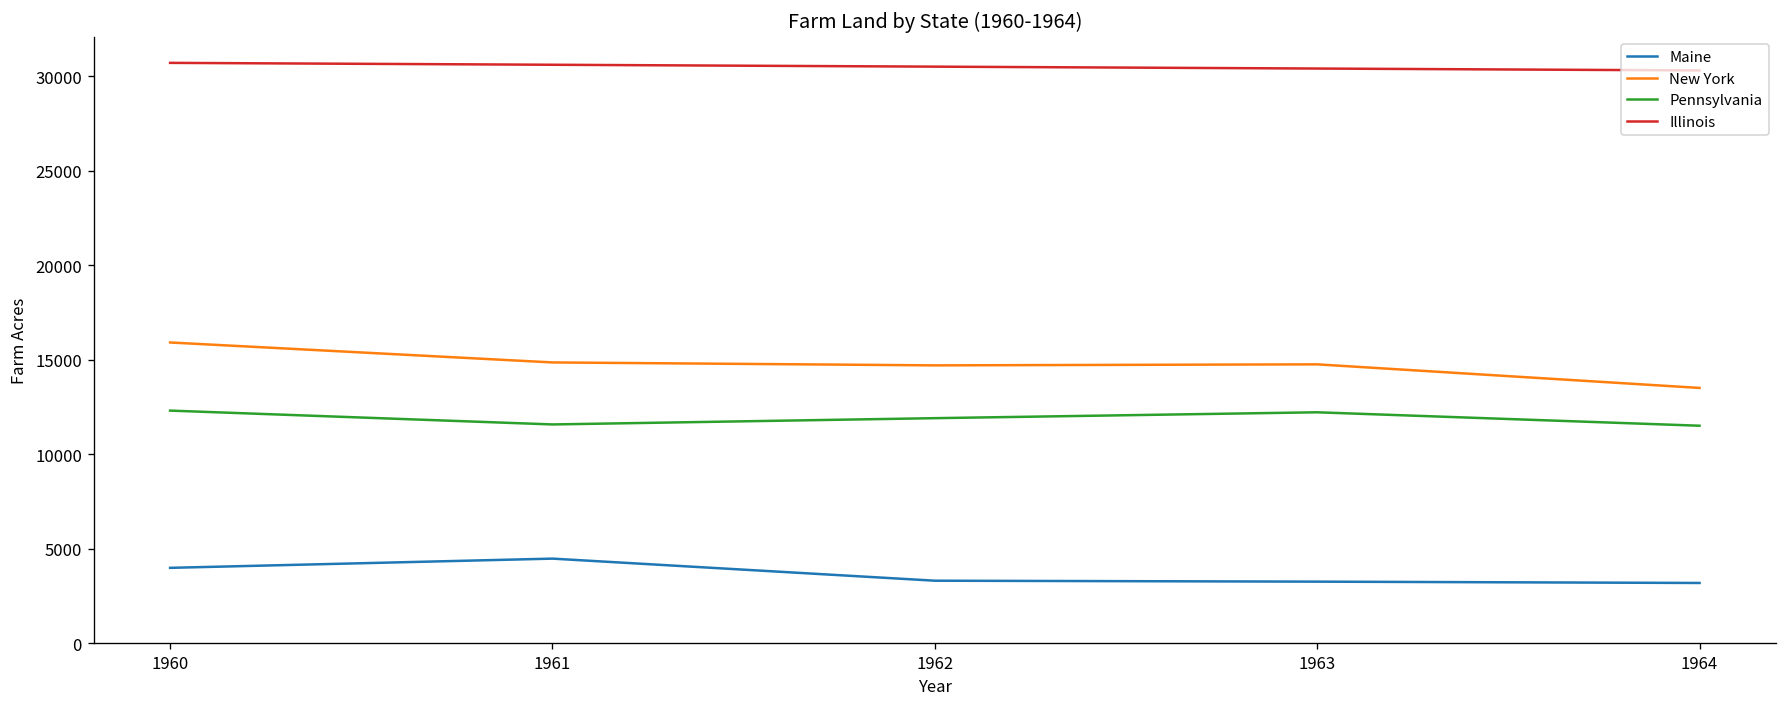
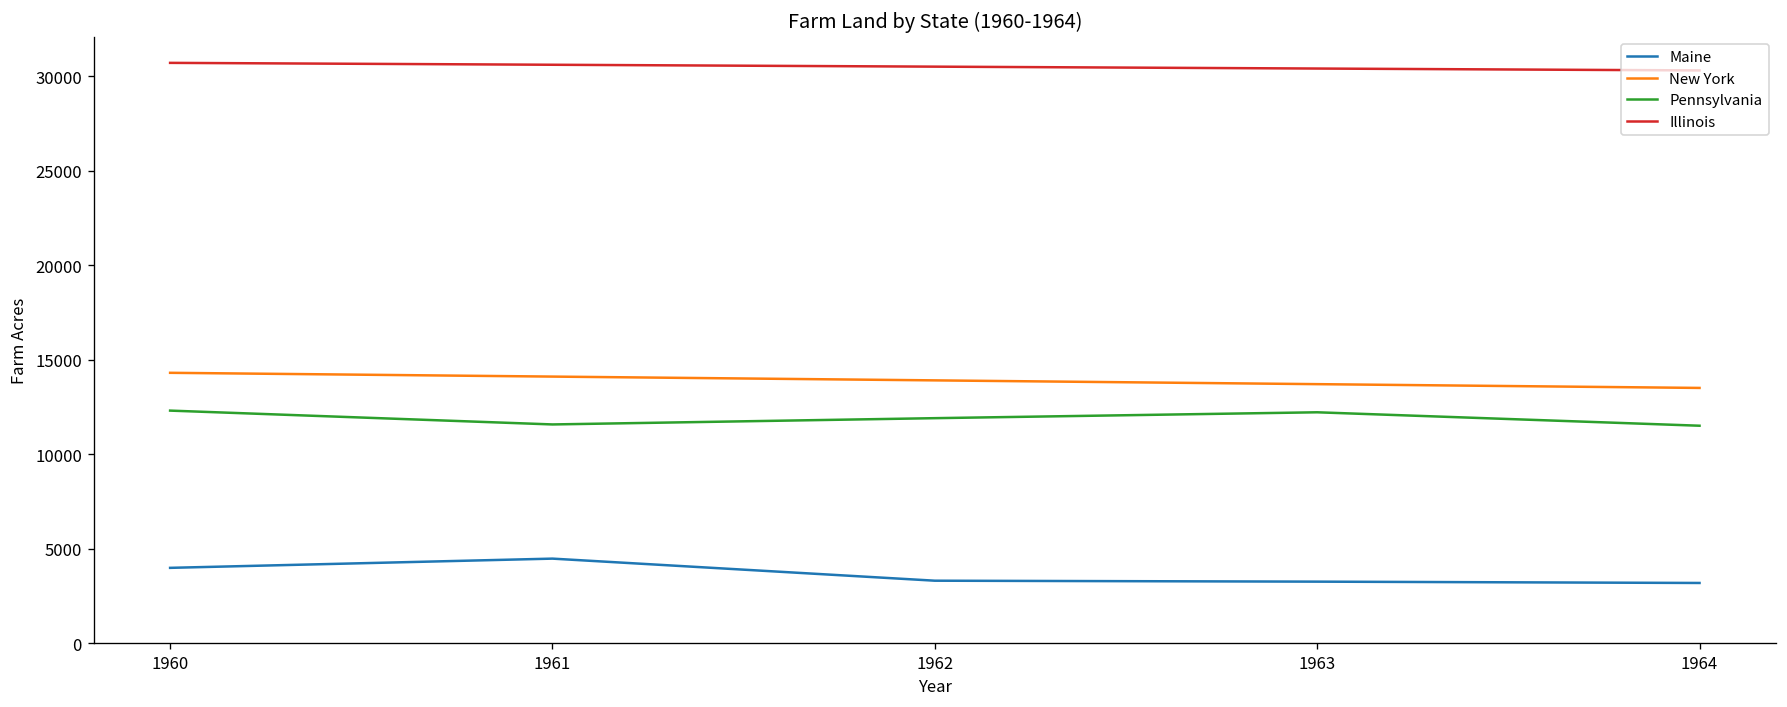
New York, 1960: 15900 -> 14300
New York, 1961: 14800 -> 14100
New York, 1962: 14700 -> 13900
New York, 1963: 14700 -> 13700
